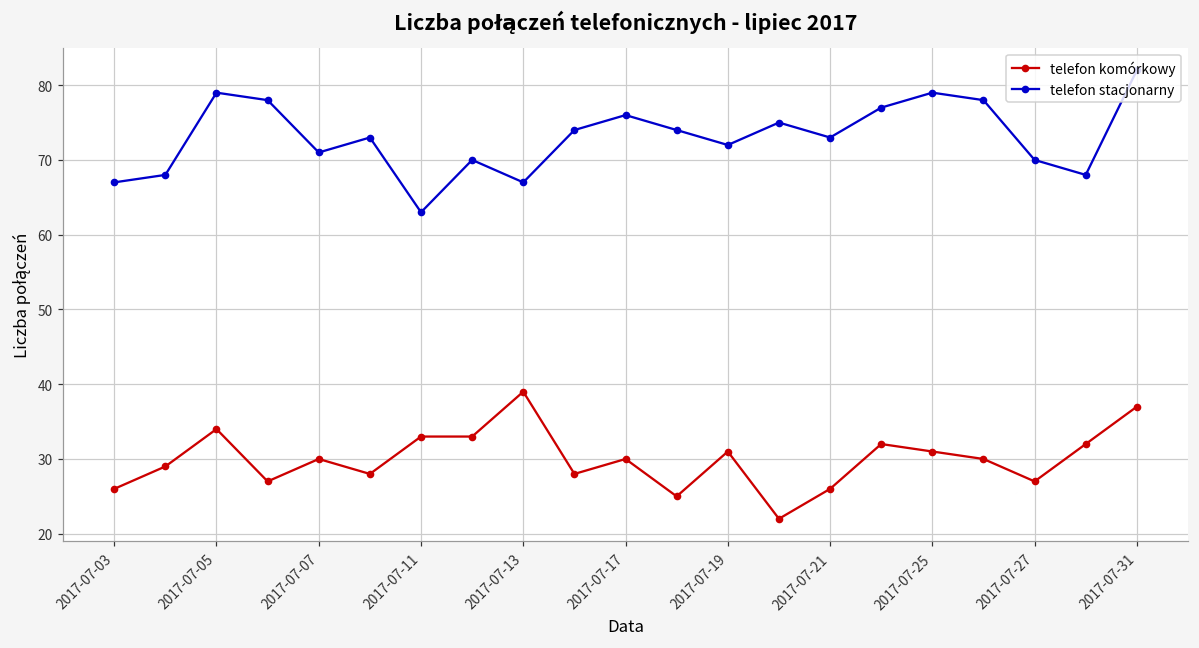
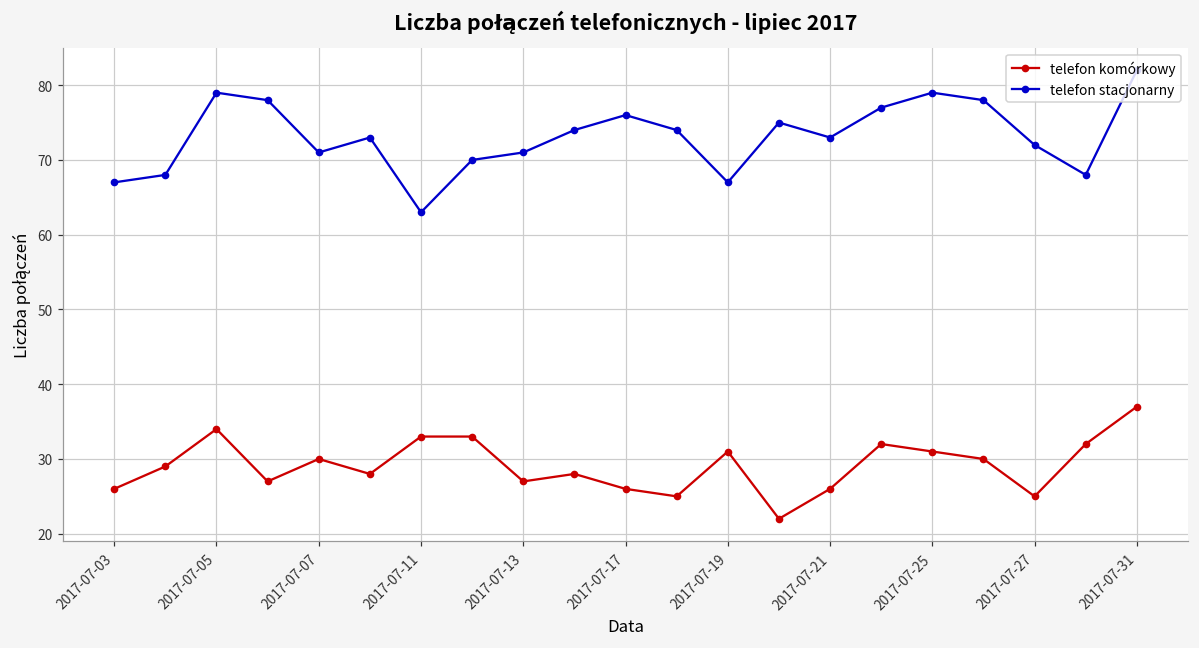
telefon komórkowy, 2017-07-13: 39 -> 27
telefon stacjonarny, 2017-07-13: 67 -> 71
telefon komórkowy, 2017-07-17: 30 -> 26
telefon stacjonarny, 2017-07-19: 72 -> 67
telefon komórkowy, 2017-07-27: 27 -> 25
telefon stacjonarny, 2017-07-27: 70 -> 72
